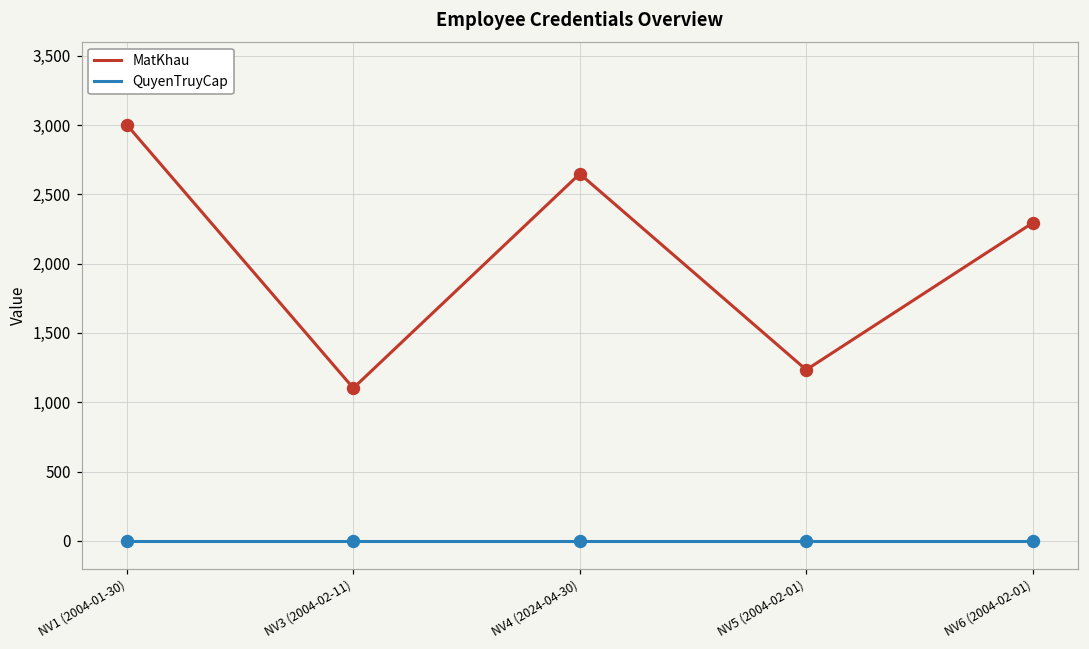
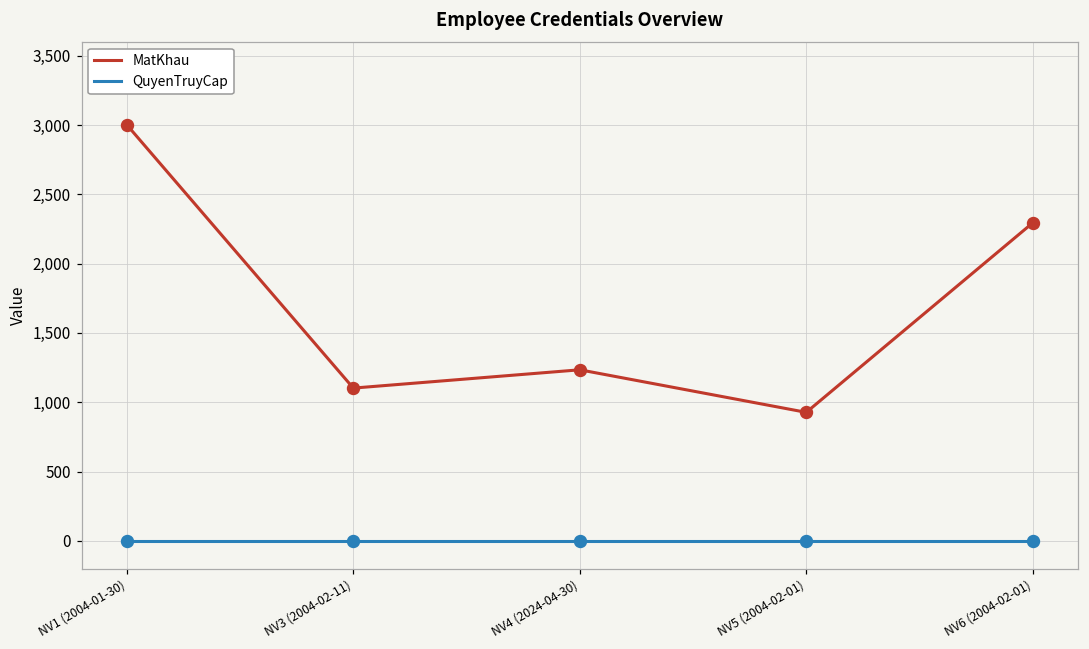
MatKhau, NV4 (2024-04-30): 2,650 -> 1,230
MatKhau, NV5 (2004-02-01): 1,230 -> 930
